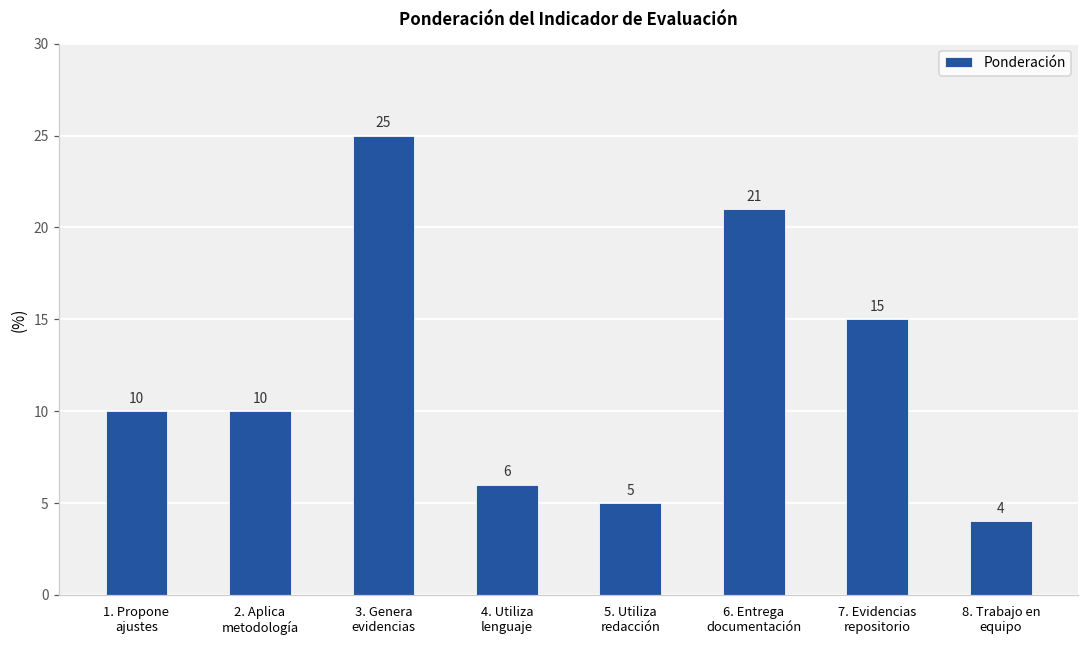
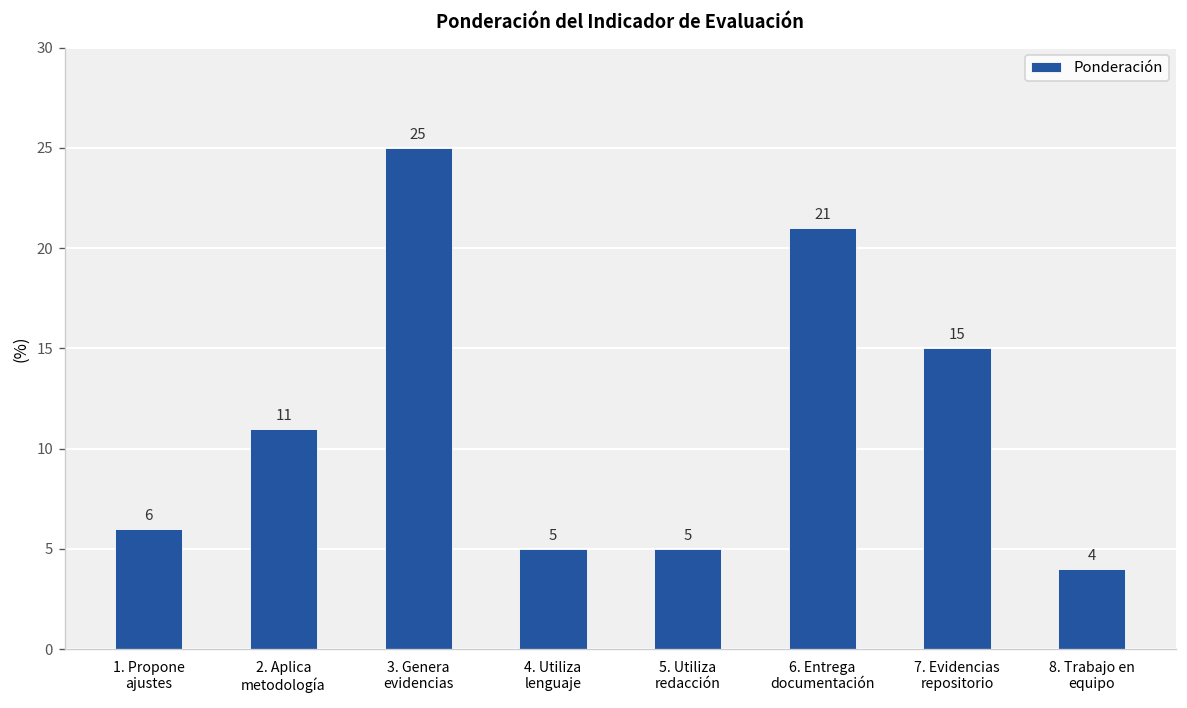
1. Propone ajustes: 10 -> 6
2. Aplica metodología: 10 -> 11
4. Utiliza lenguaje: 6 -> 5
